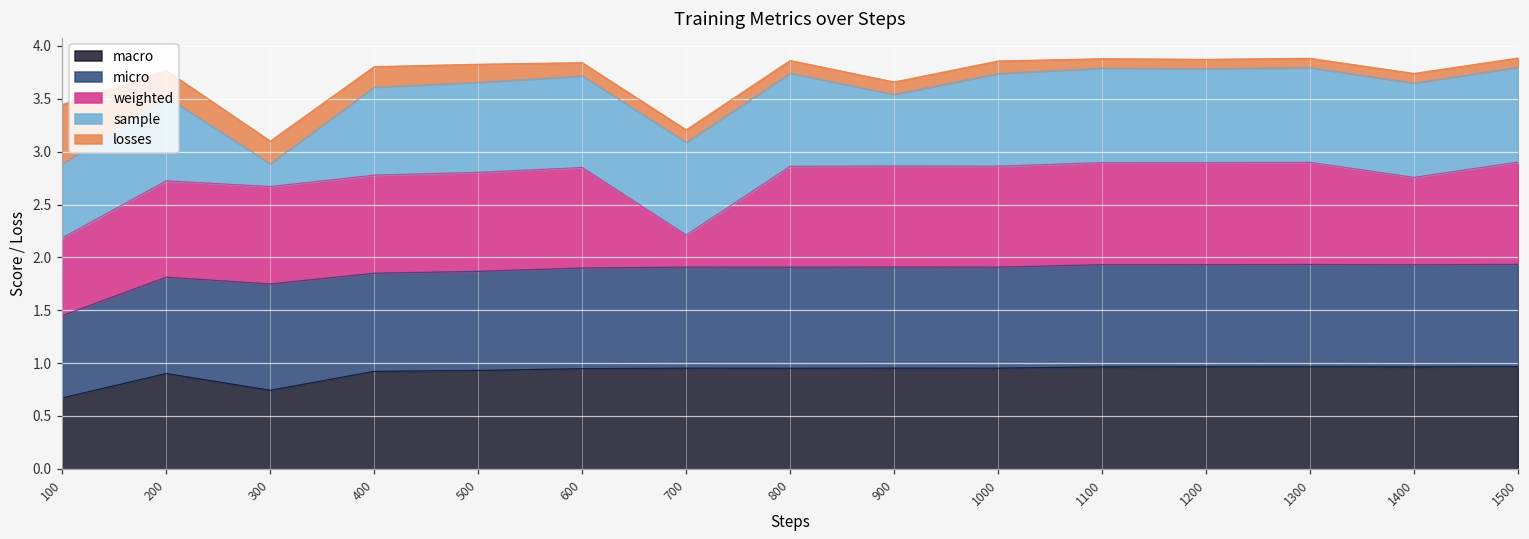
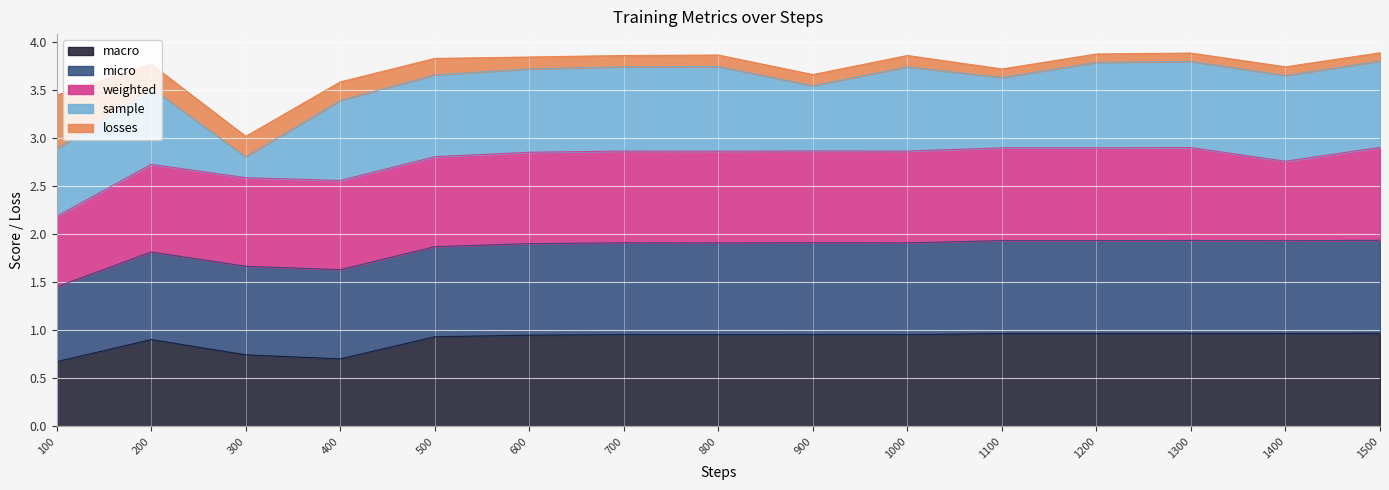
micro, 300: 1.0 -> 0.9
macro, 400: 0.9 -> 0.7
weighted, 700: 0.3 -> 1.0
sample, 1100: 0.9 -> 0.7
